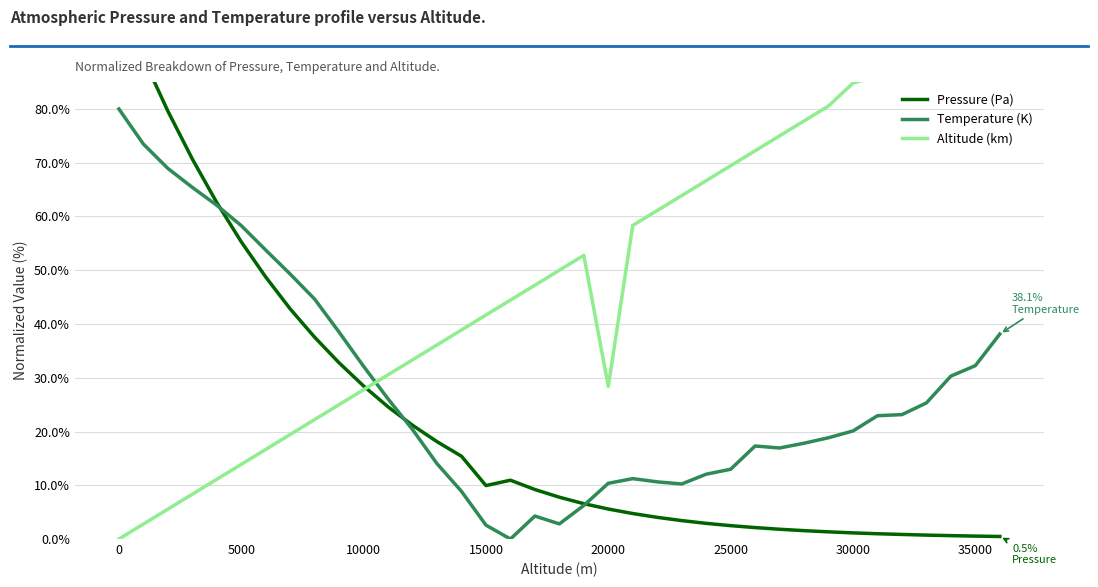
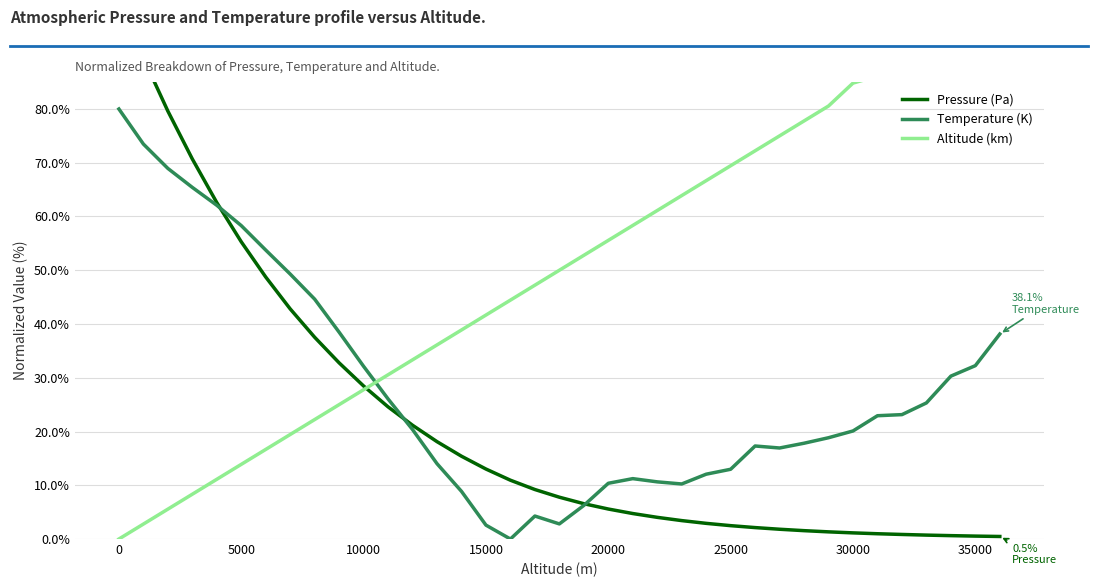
Pressure (Pa), 15000: 10% -> 13%
Altitude (km), 20000: 28% -> 56%
